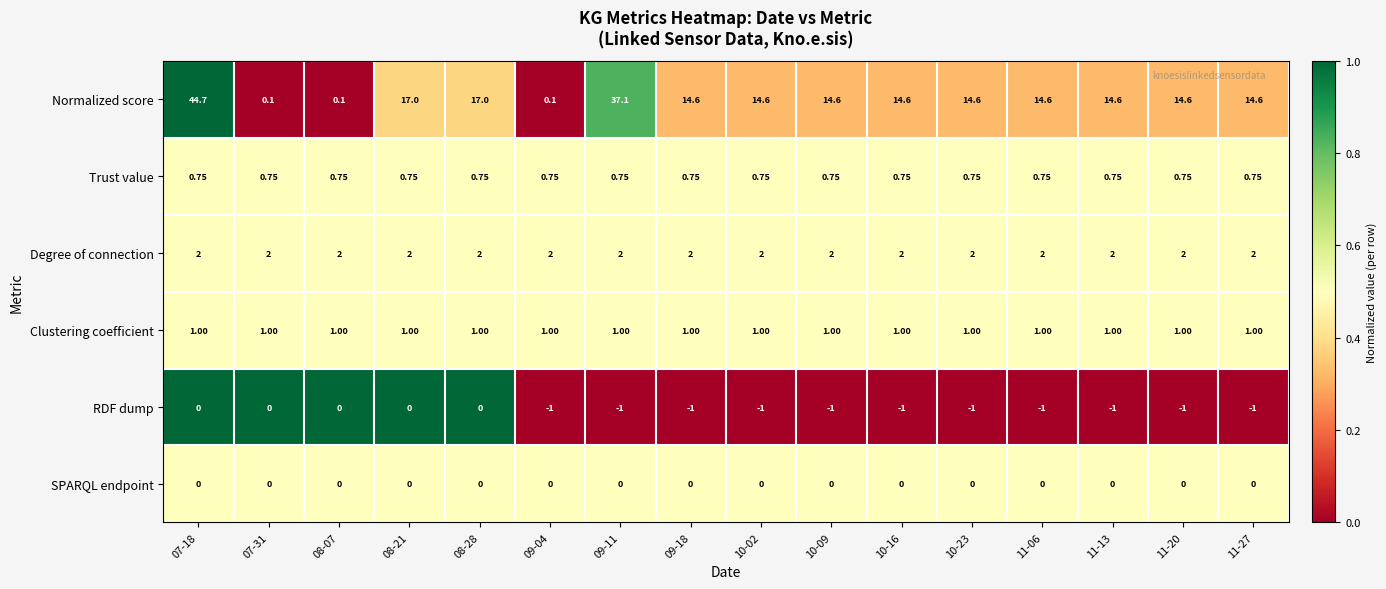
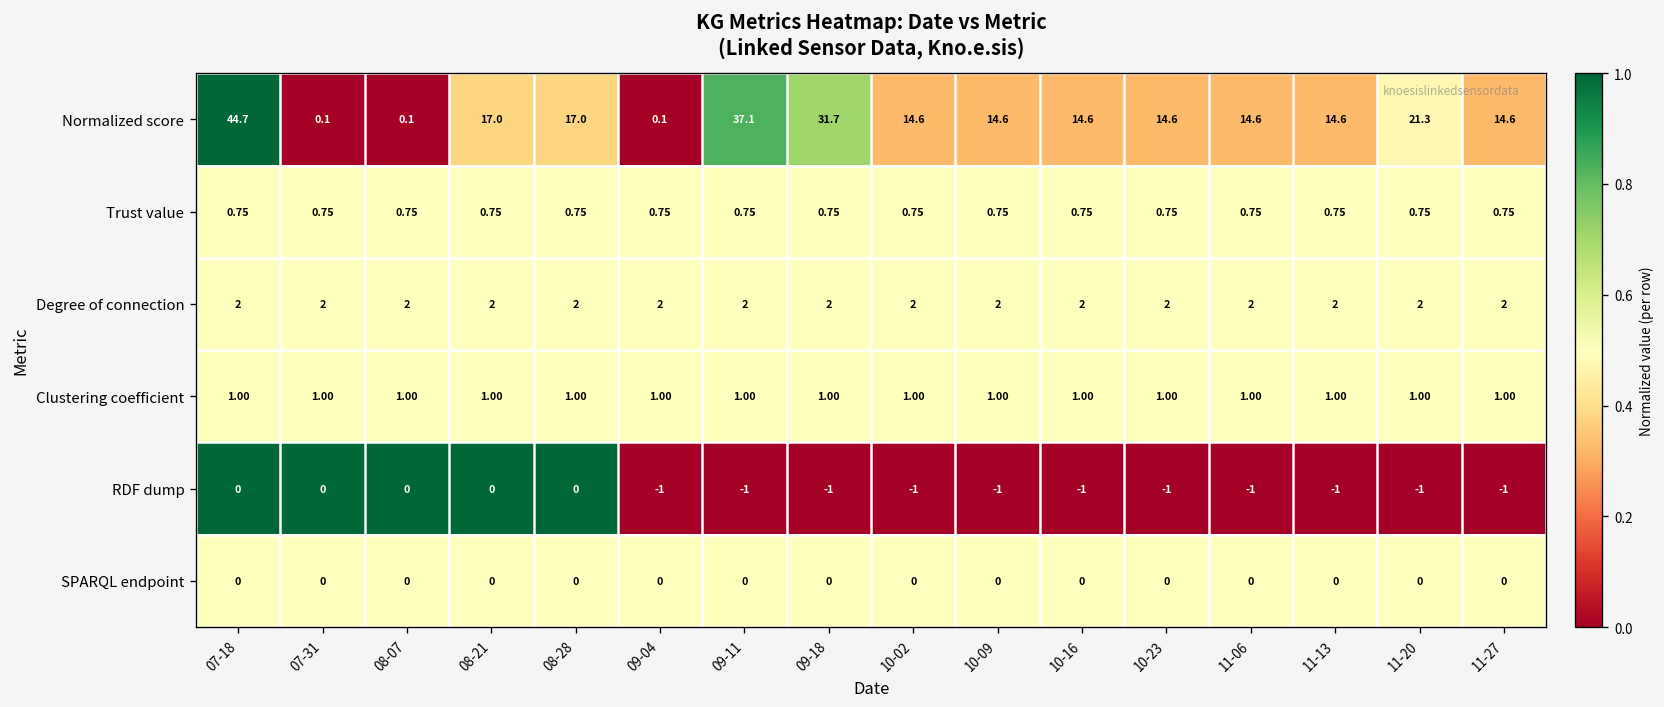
Normalized score, 09-18: 14.6 -> 31.7
Normalized score, 11-20: 14.6 -> 21.3
